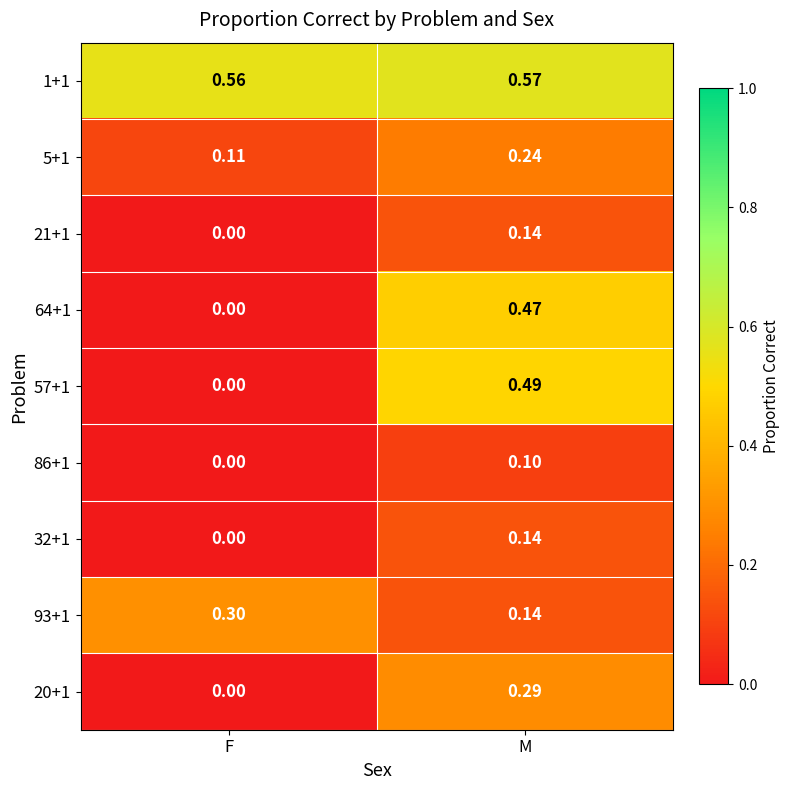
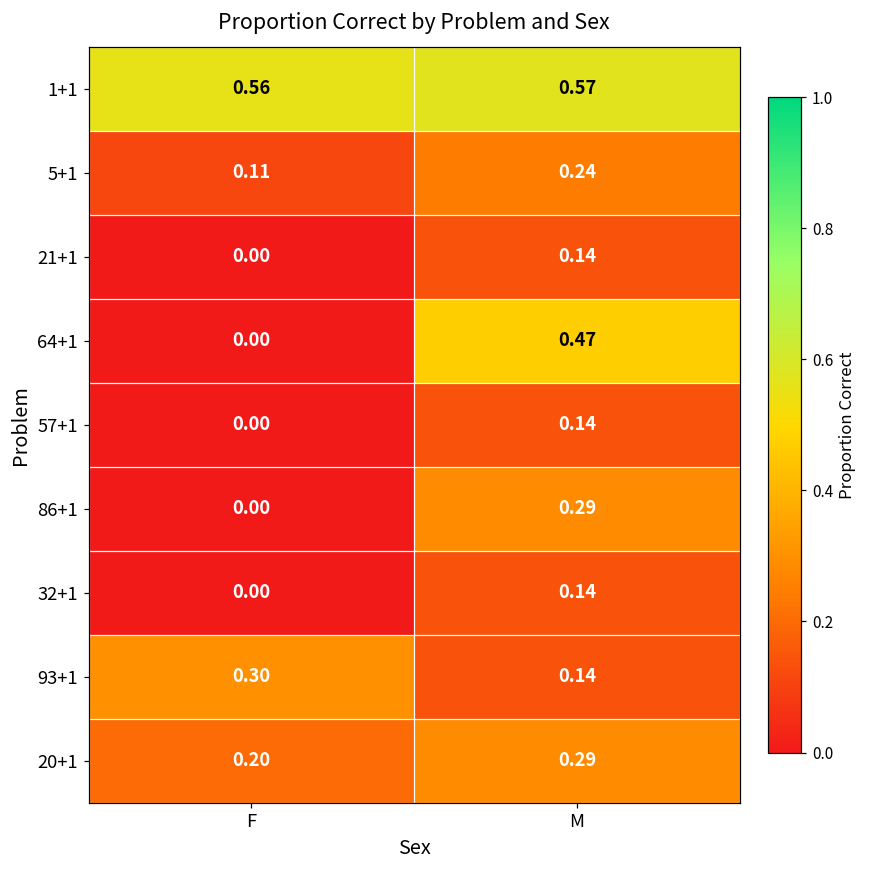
57+1, M: 0.49 -> 0.14
86+1, M: 0.10 -> 0.29
20+1, F: 0.00 -> 0.20
